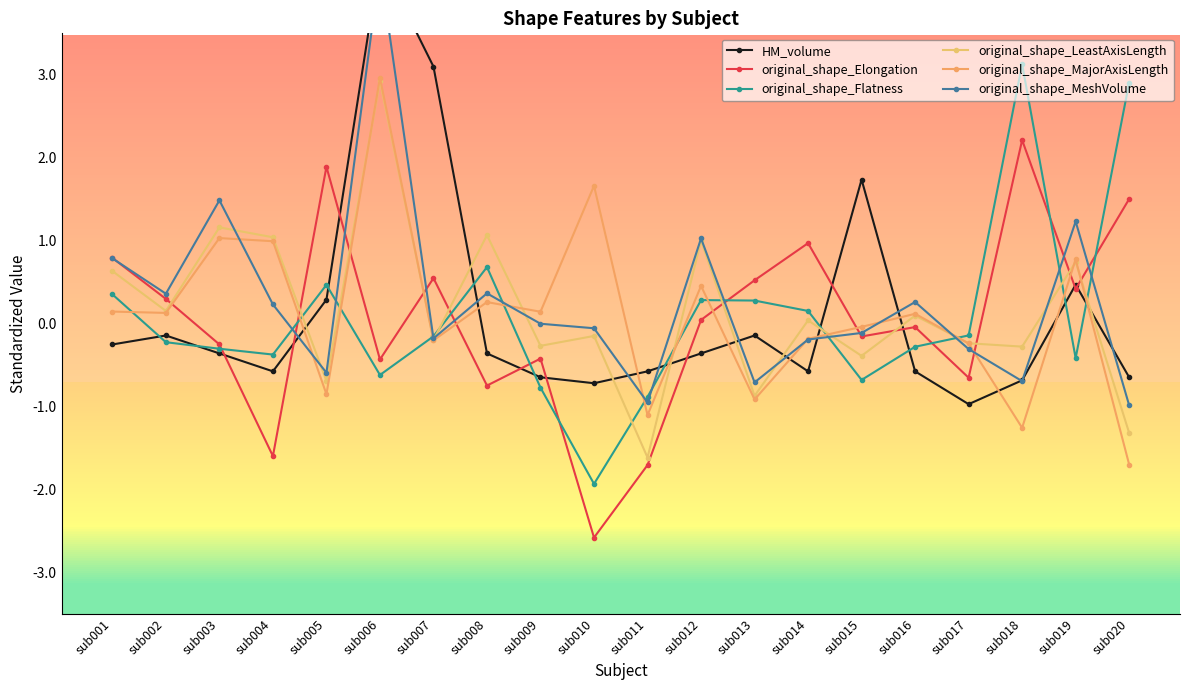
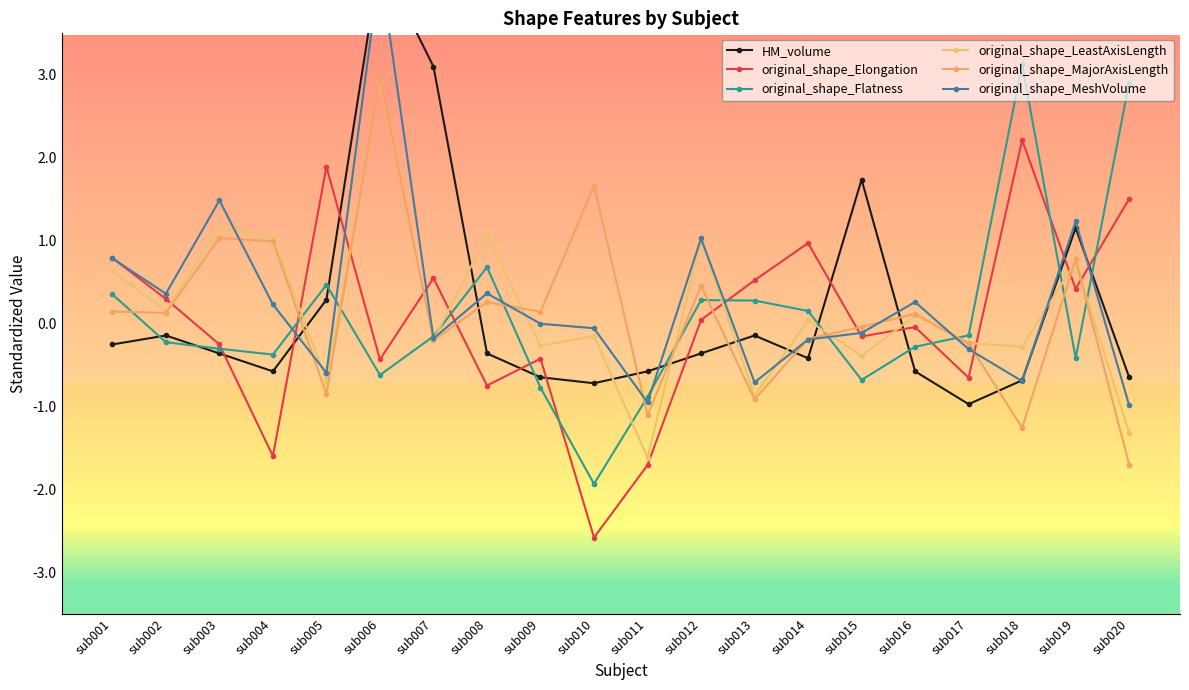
HM_volume, sub014: -0.6 -> -0.4
HM_volume, sub019: 0.5 -> 1.2
